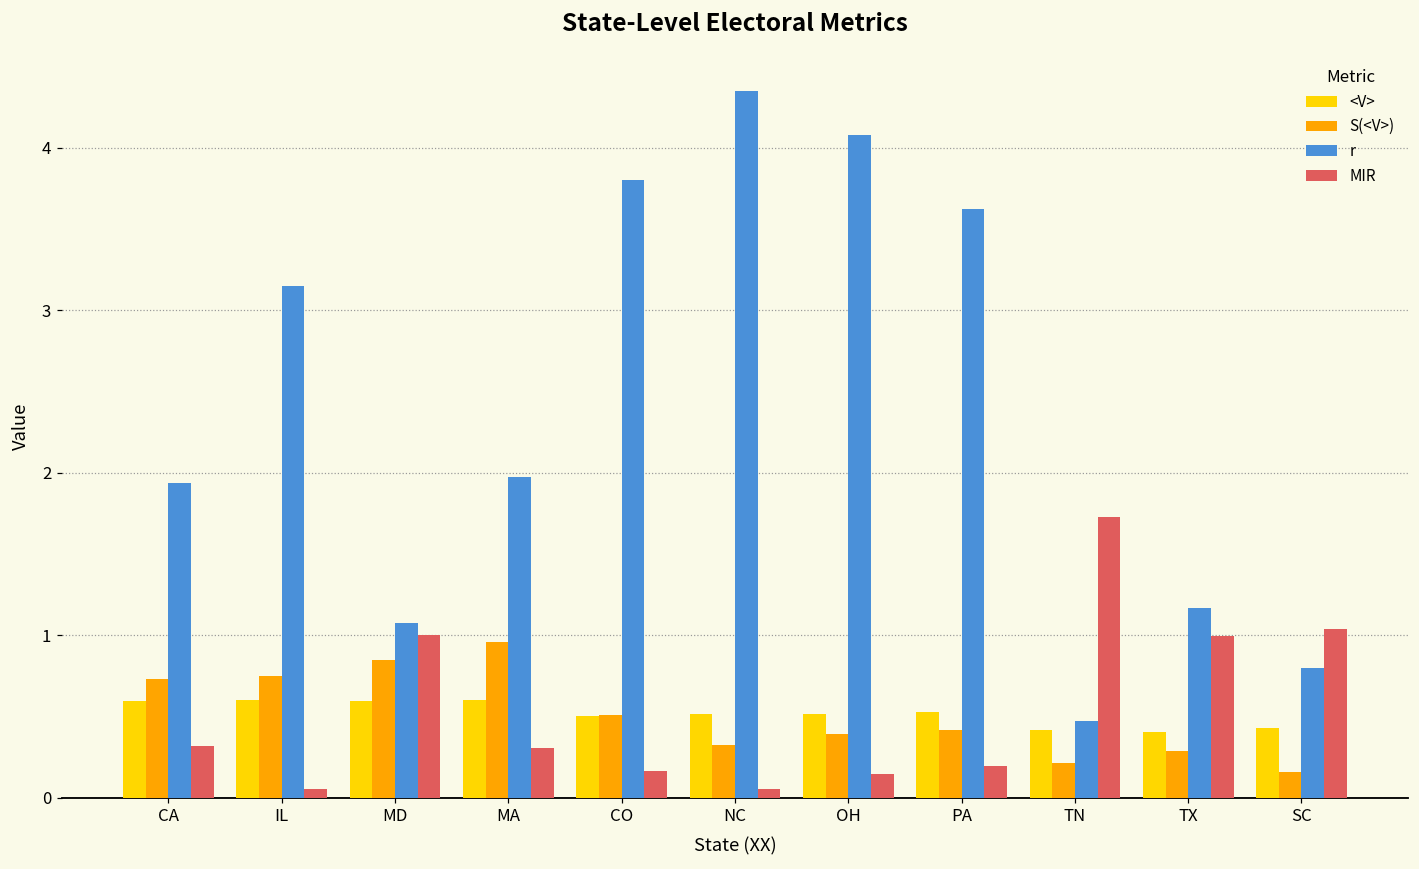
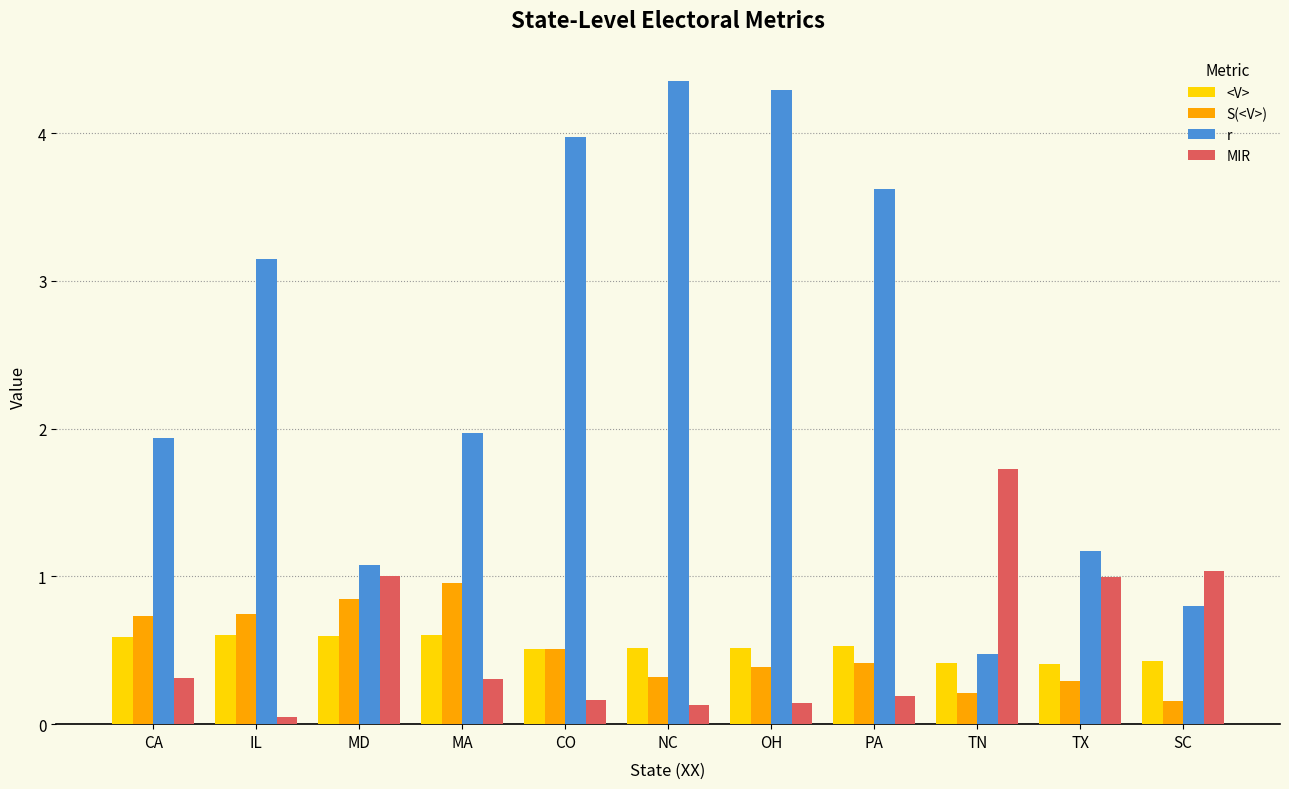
r, CO: 3.80 -> 3.98
MIR, NC: 0.06 -> 0.13
r, OH: 4.08 -> 4.29
